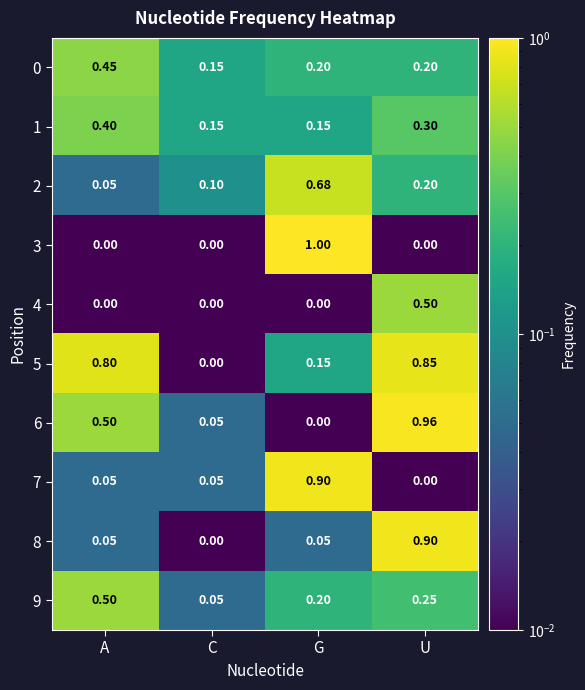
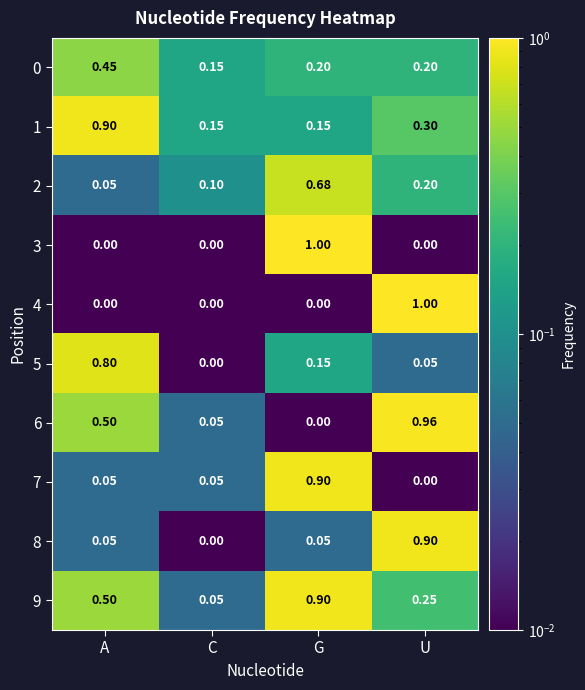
1, A: 0.40 -> 0.90
4, U: 0.50 -> 1.00
5, U: 0.85 -> 0.05
9, G: 0.20 -> 0.90
